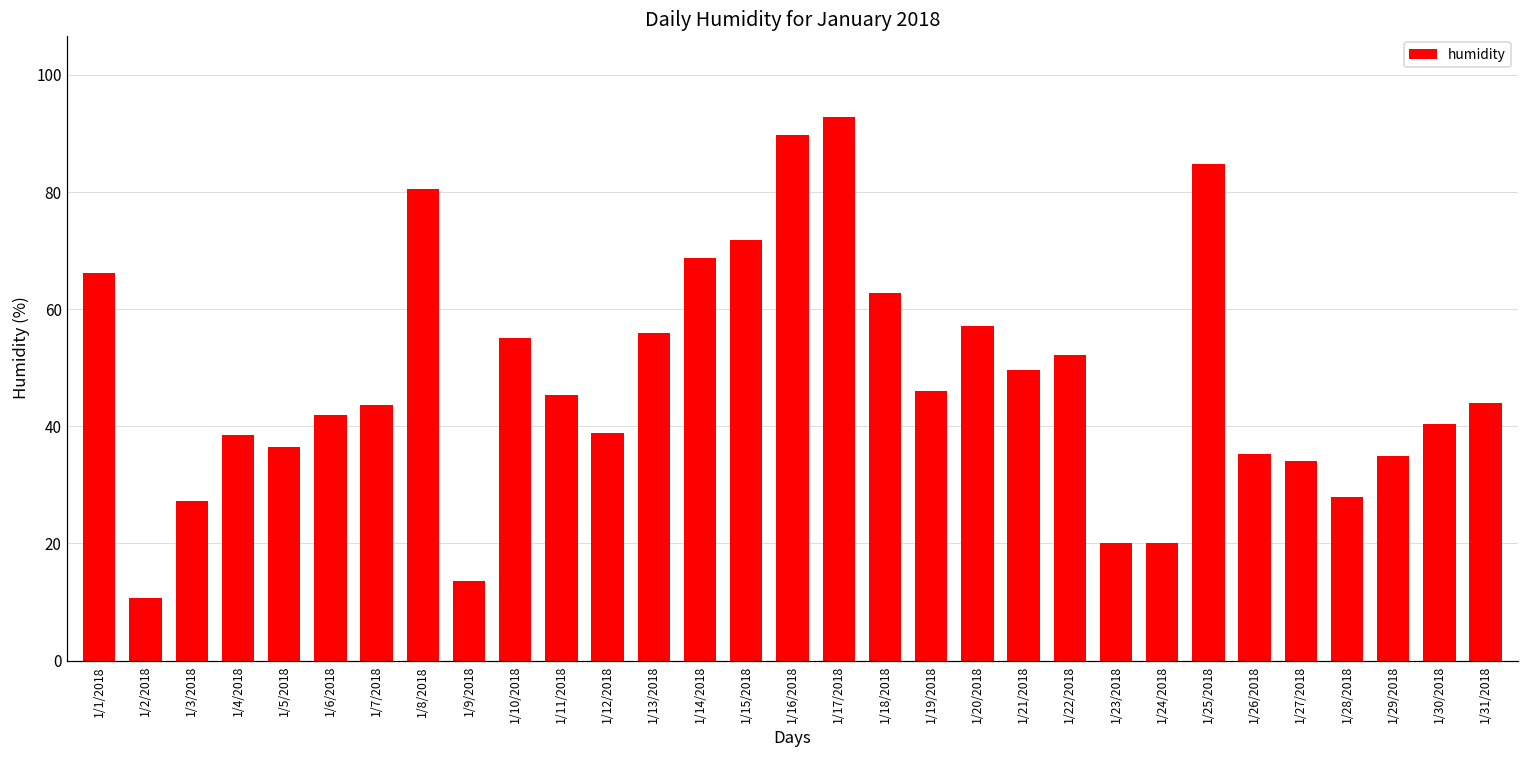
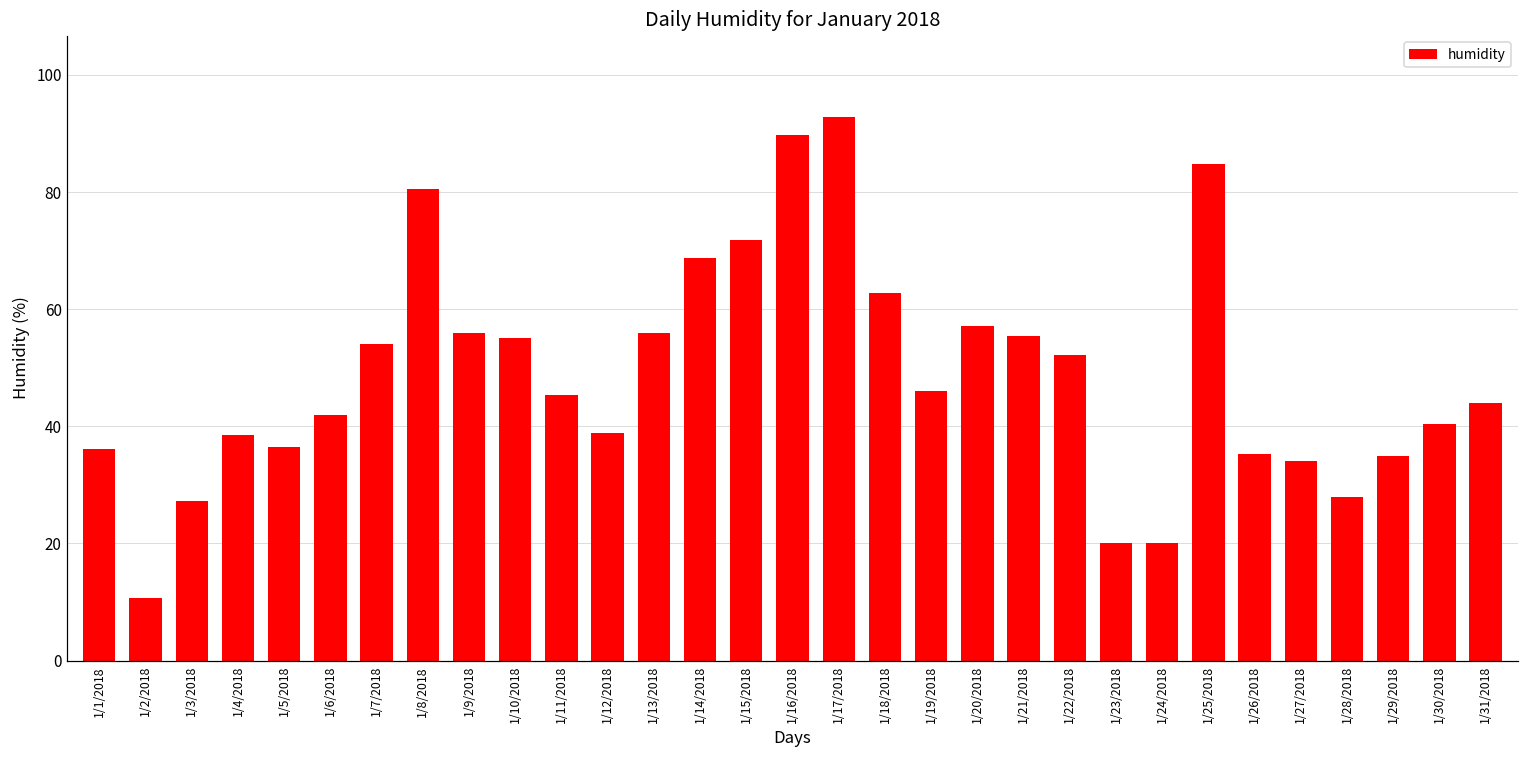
1/1/2018: 66 -> 36
1/7/2018: 44 -> 54
1/9/2018: 14 -> 56
1/21/2018: 50 -> 55
